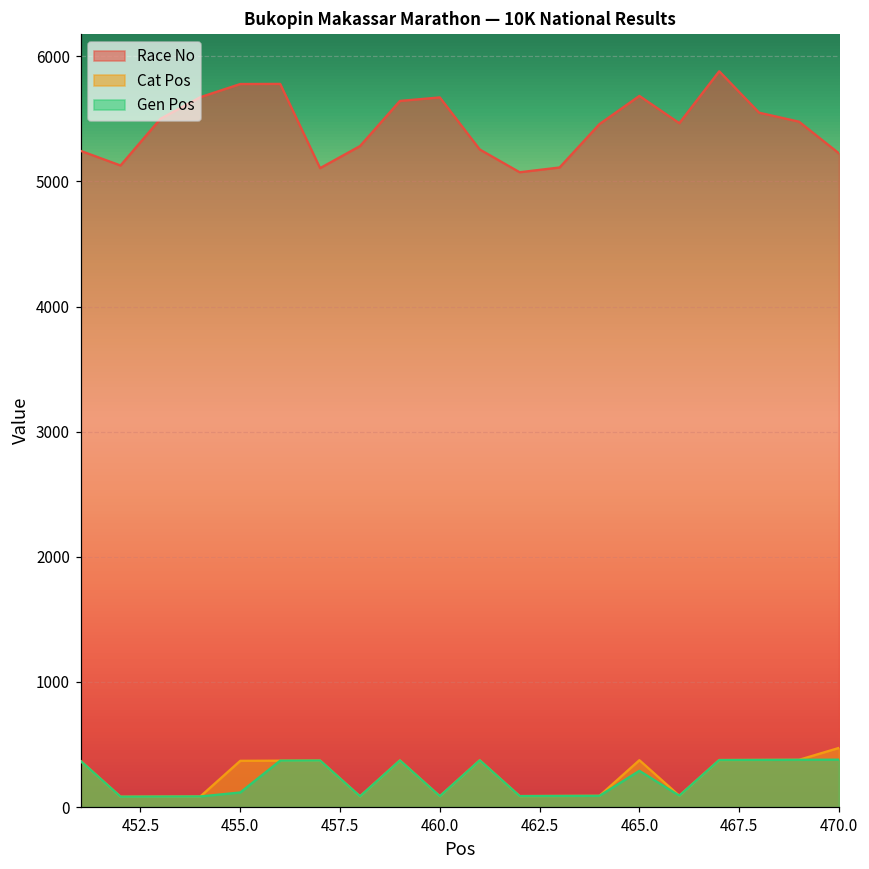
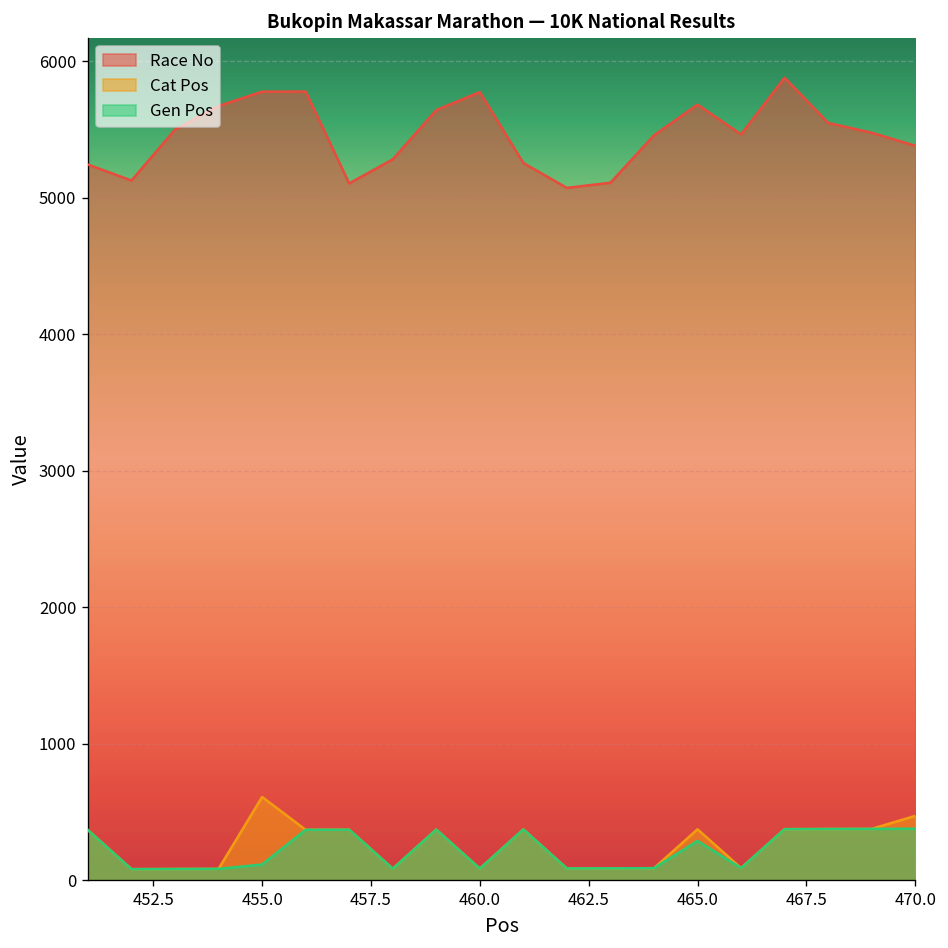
Cat Pos, 455.0: 370 -> 610
Race No, 460.0: 5670 -> 5780
Race No, 470.0: 5230 -> 5380
